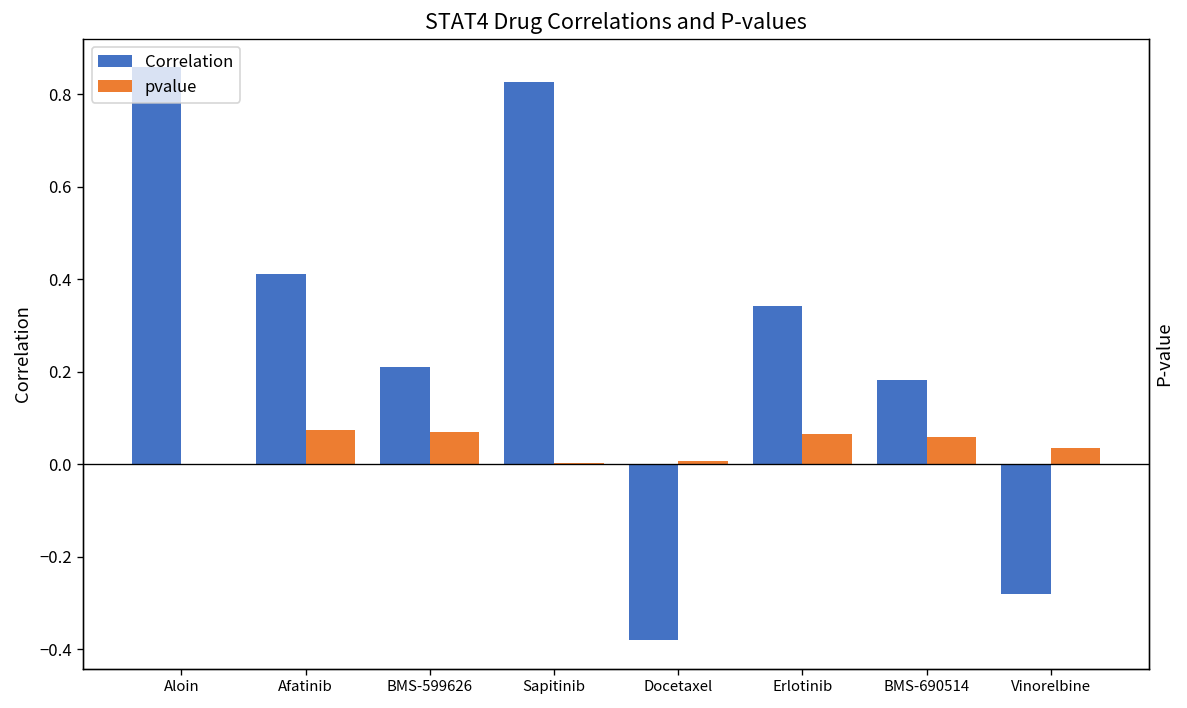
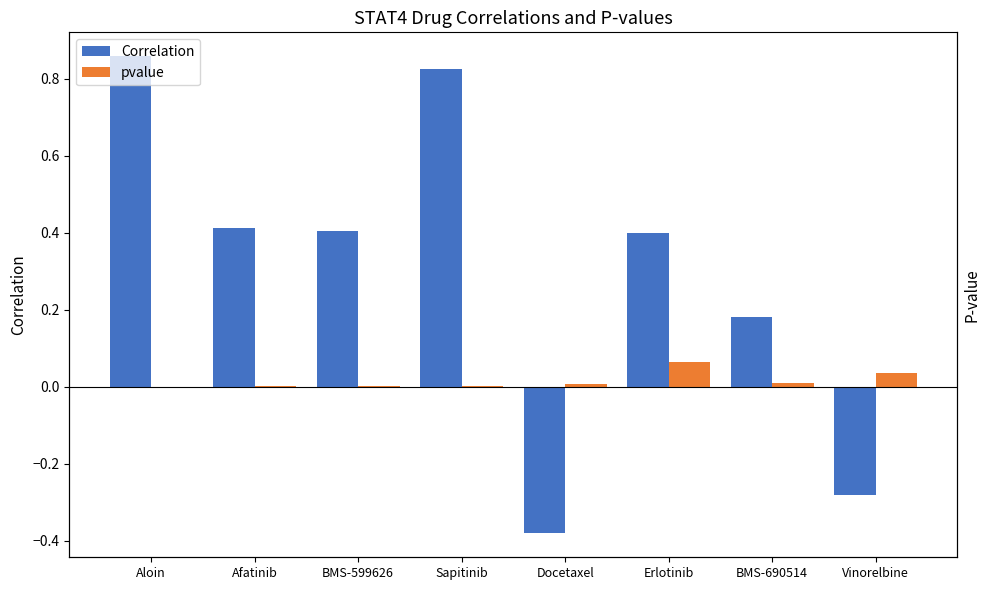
pvalue, Afatinib: 0.07 -> 0.00
Correlation, BMS-599626: 0.21 -> 0.40
pvalue, BMS-599626: 0.07 -> 0.00
Correlation, Erlotinib: 0.34 -> 0.40
pvalue, BMS-690514: 0.06 -> 0.01
